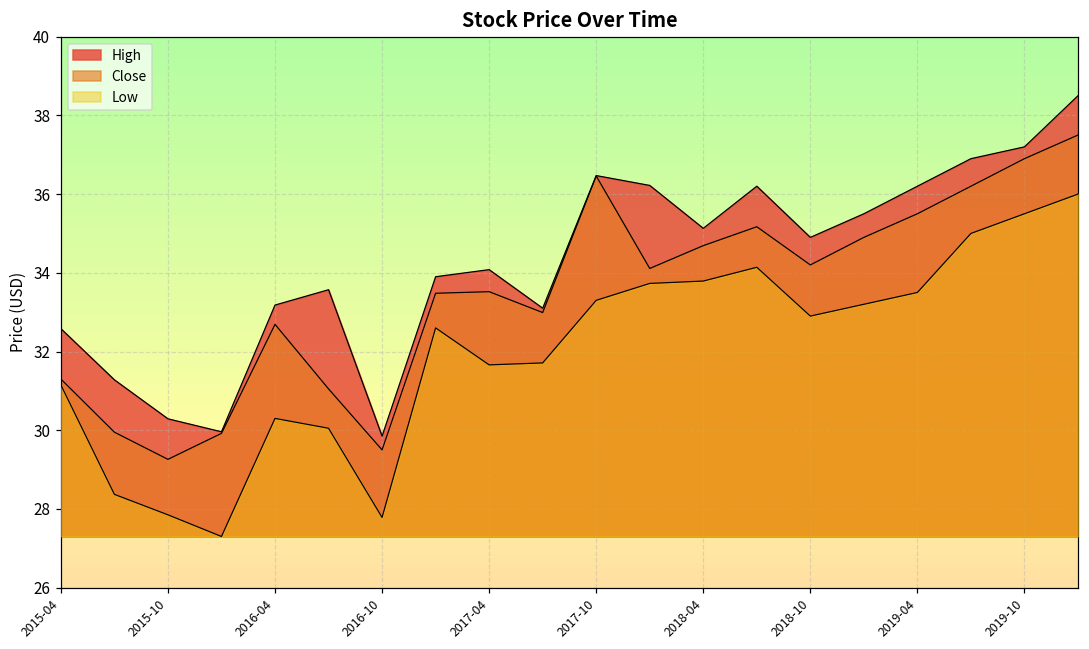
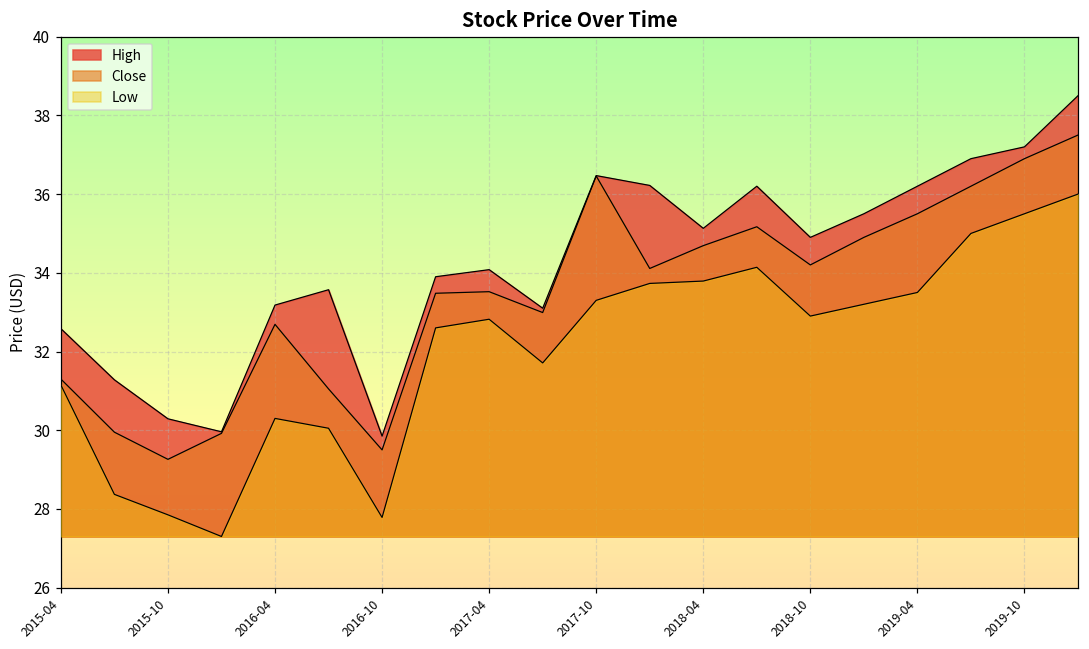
Low, 2017-04: 31.7 -> 32.8
